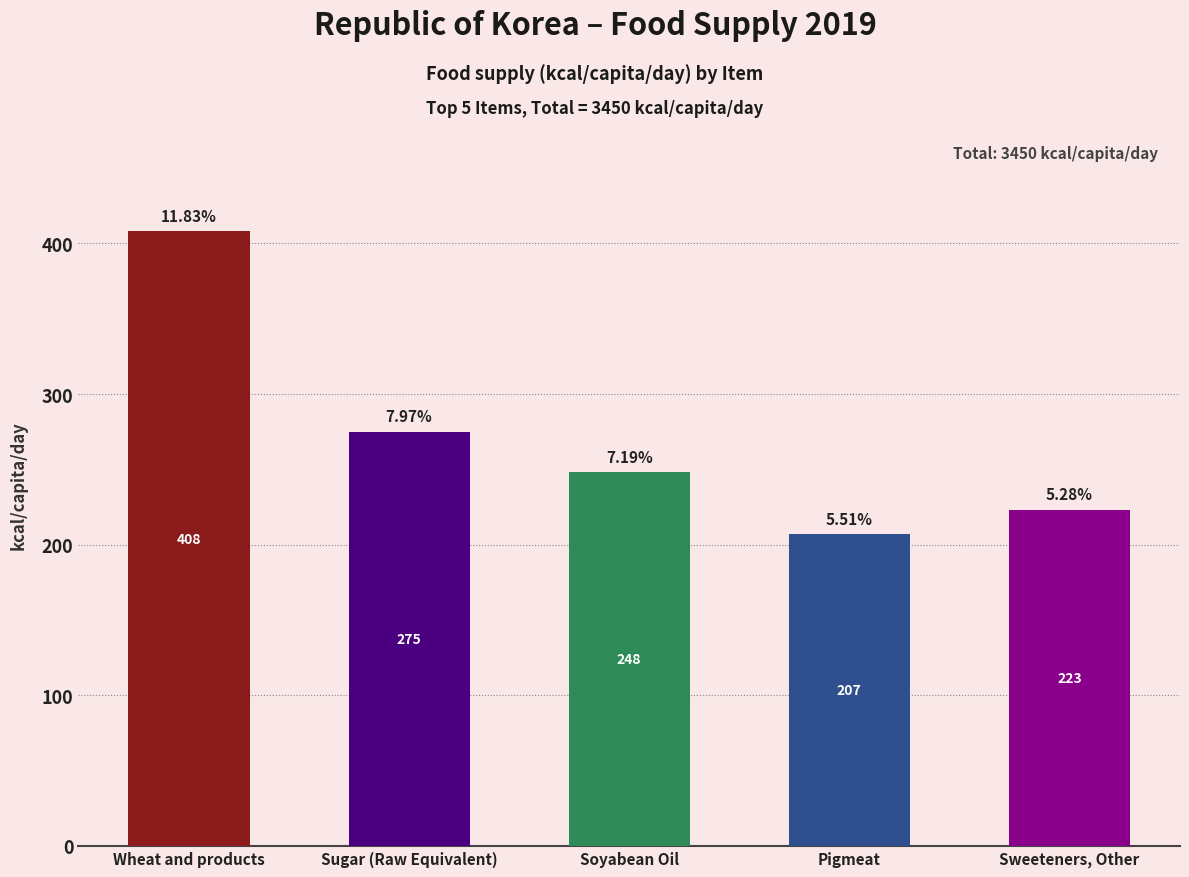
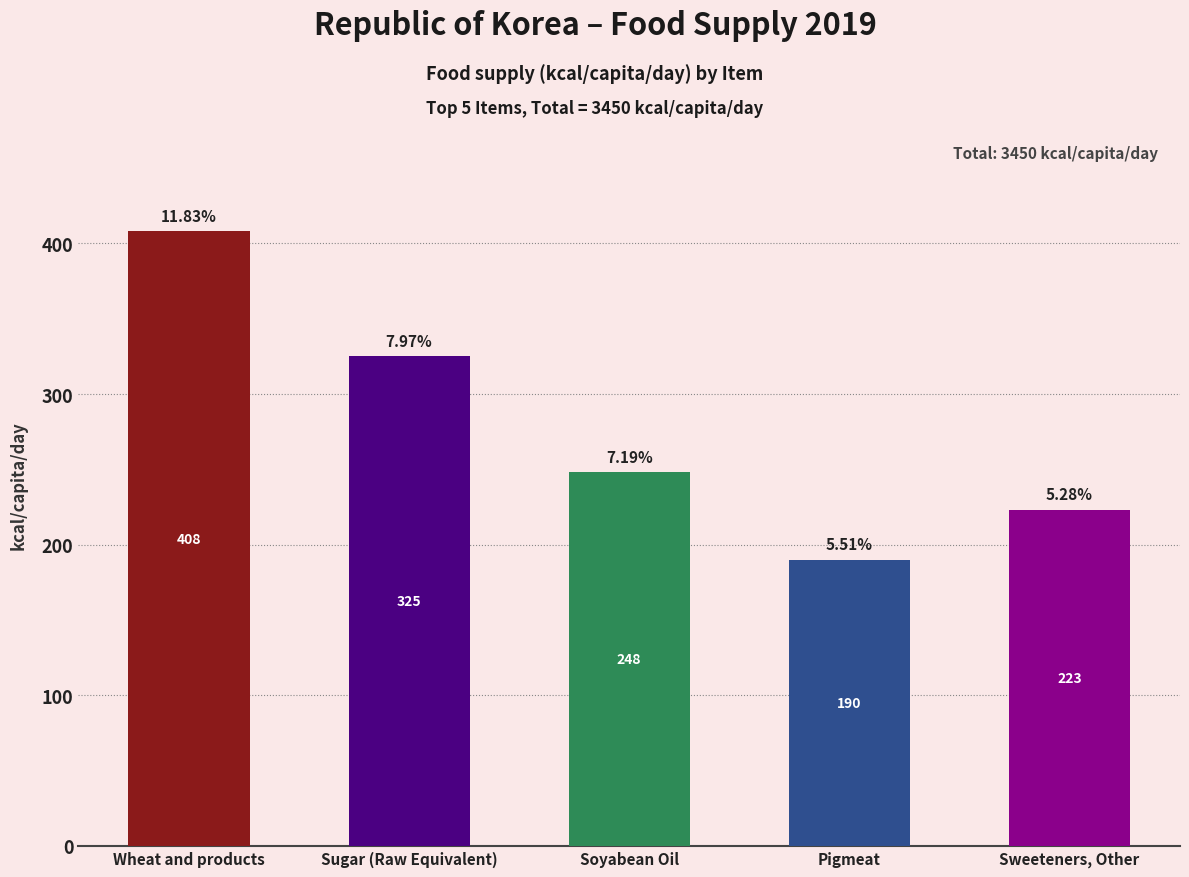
Sugar (Raw Equivalent): 275 -> 325
Pigmeat: 207 -> 190
